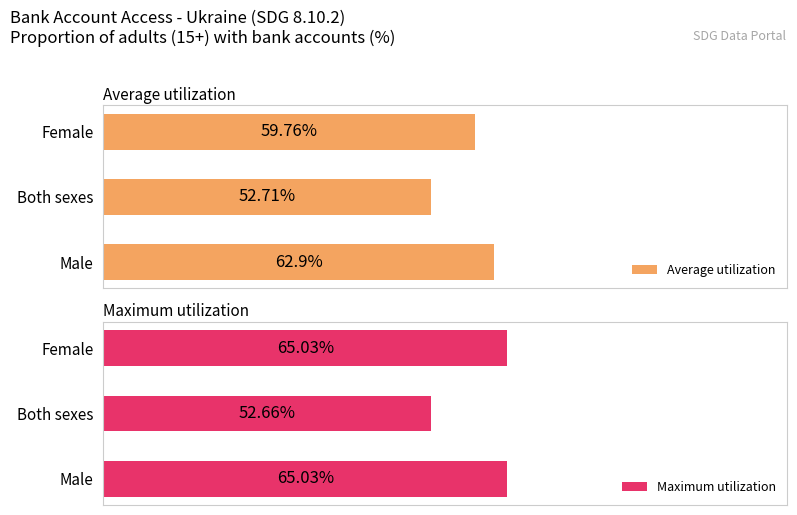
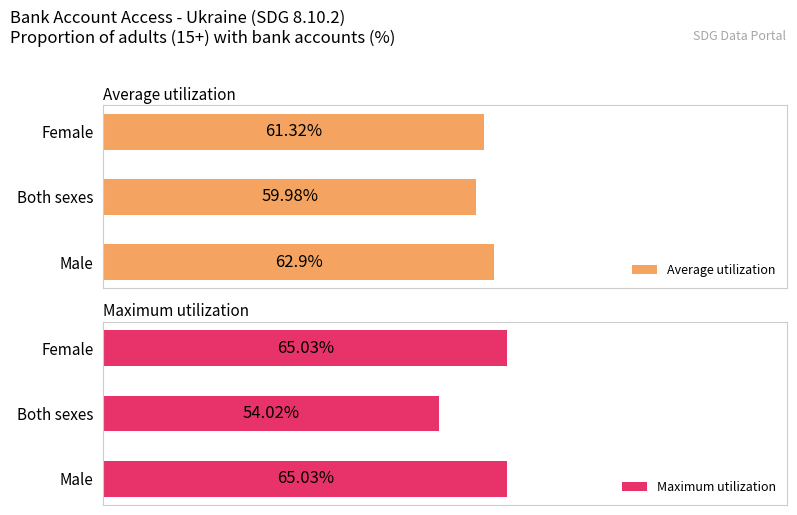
Average utilization, Female: 59.76% -> 61.32%
Average utilization, Both sexes: 52.71% -> 59.98%
Maximum utilization, Both sexes: 52.66% -> 54.02%
